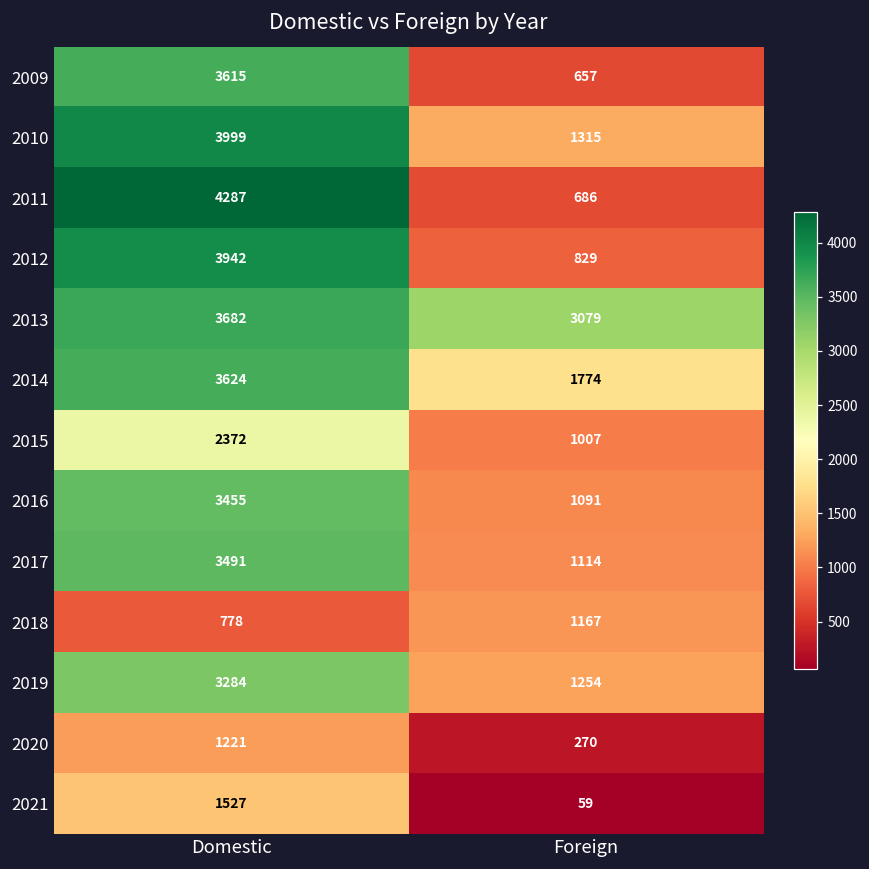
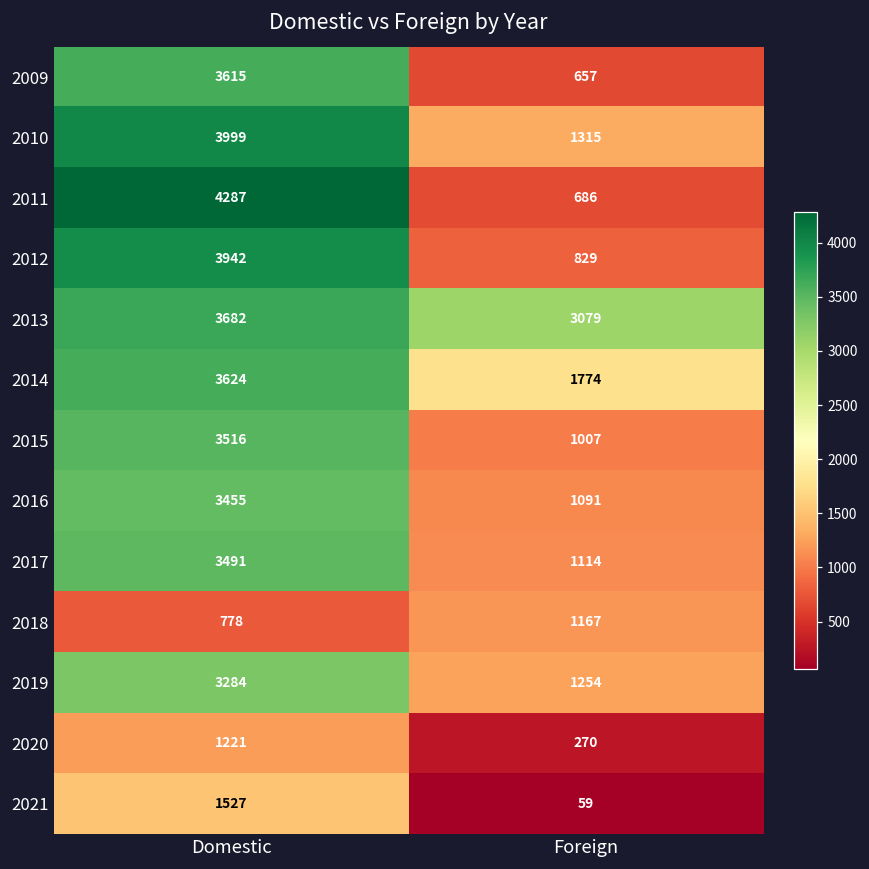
2015, Domestic: 2372 -> 3516
